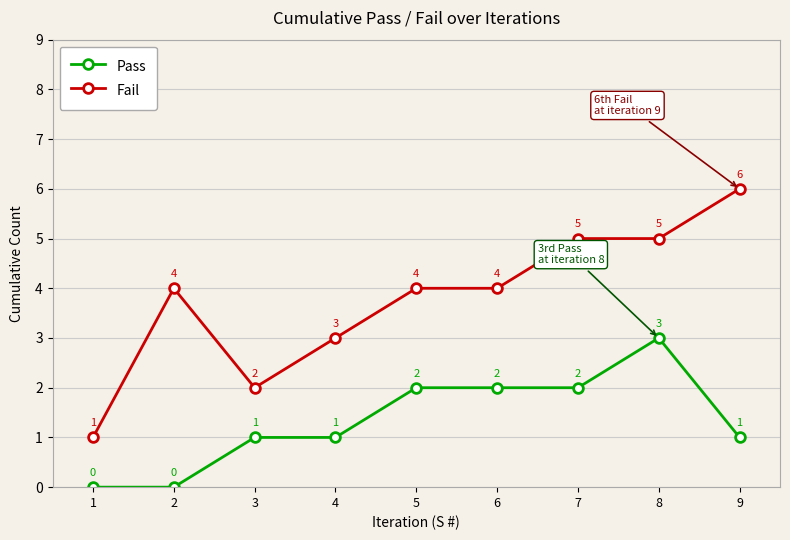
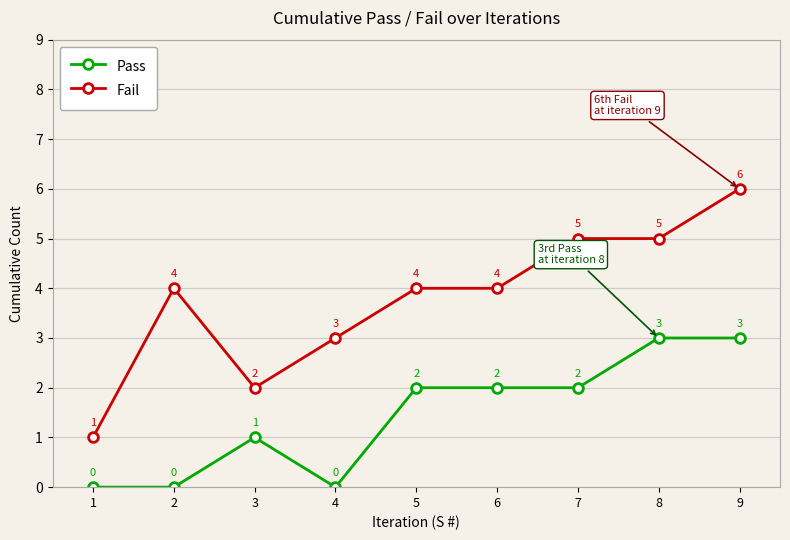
Pass, 4: 1 -> 0
Pass, 9: 1 -> 3
